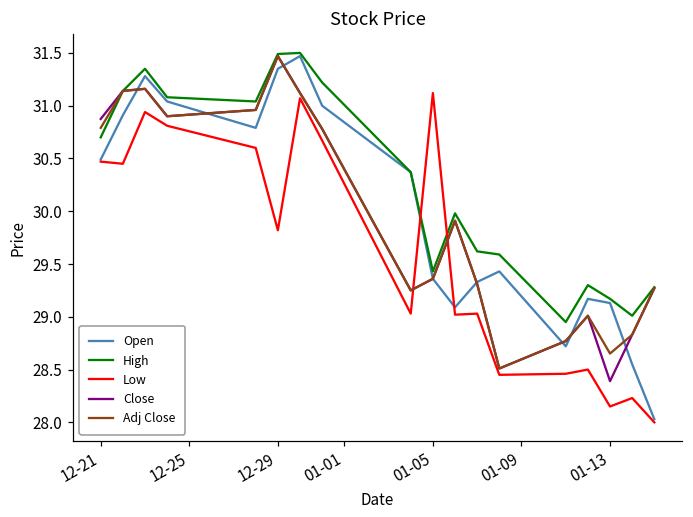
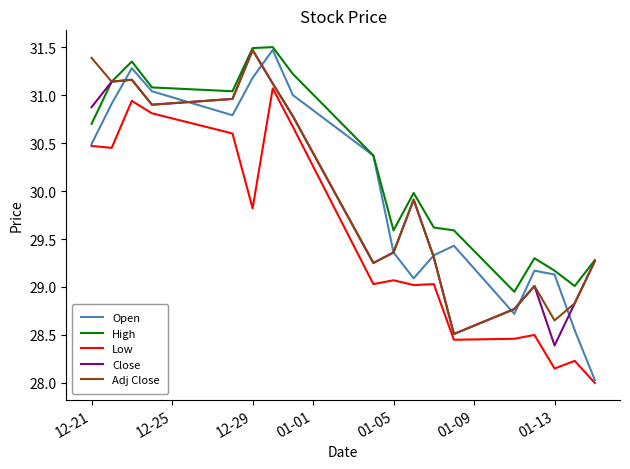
Adj Close, 12-21: 30.8 -> 31.4
Open, 12-29: 31.4 -> 31.2
High, 01-05: 29.4 -> 29.6
Low, 01-05: 31.1 -> 29.1
